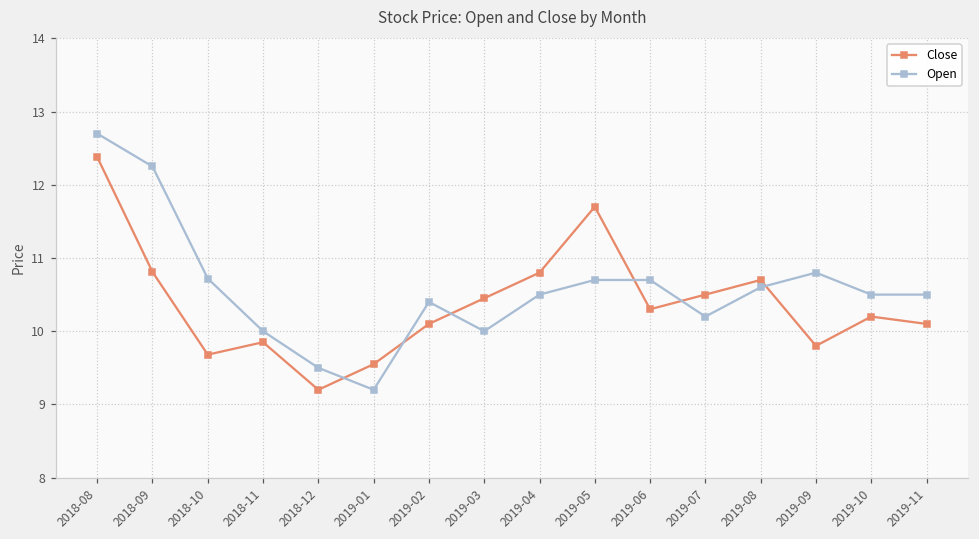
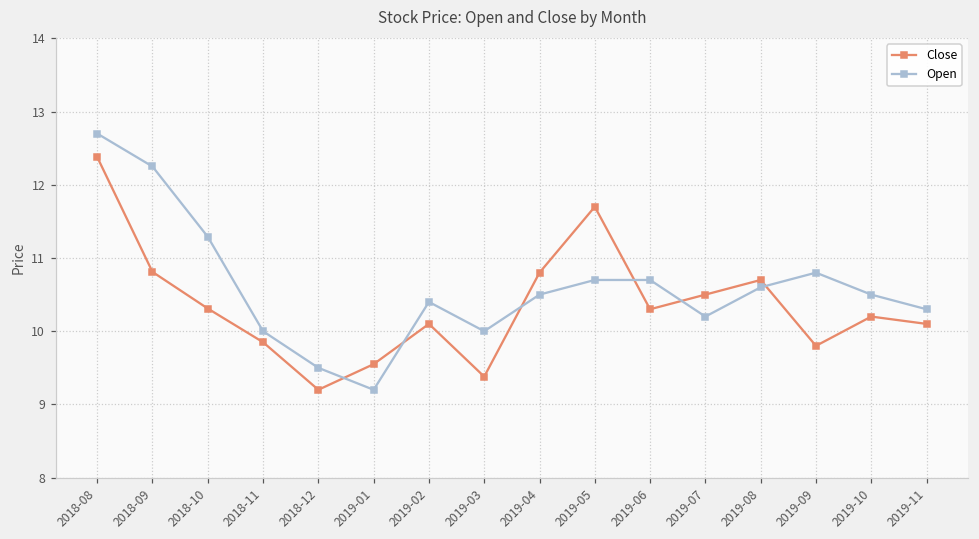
Close, 2018-10: 9.7 -> 10.3
Open, 2018-10: 10.7 -> 11.3
Close, 2019-03: 10.5 -> 9.4
Open, 2019-11: 10.5 -> 10.3
